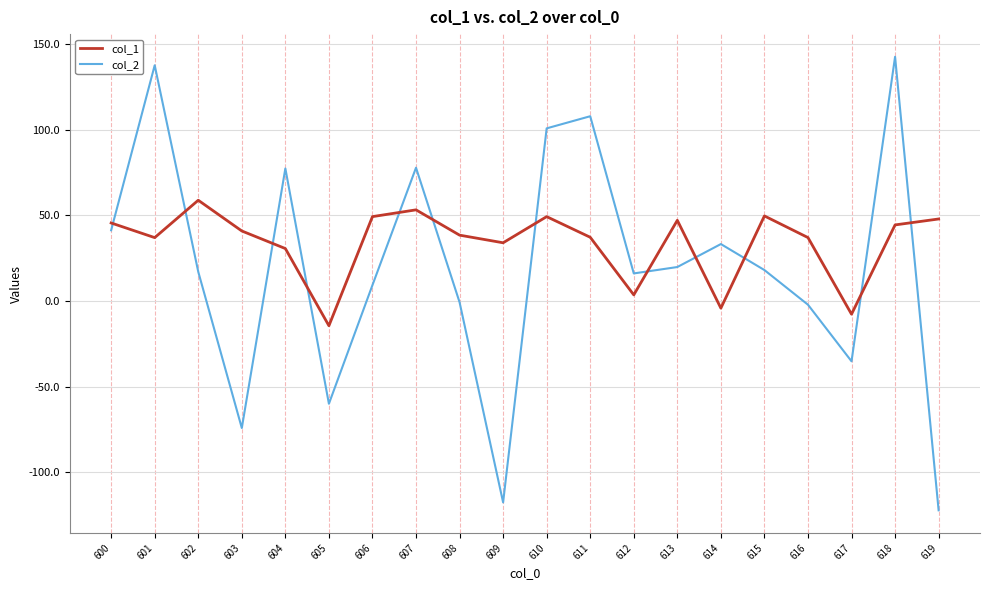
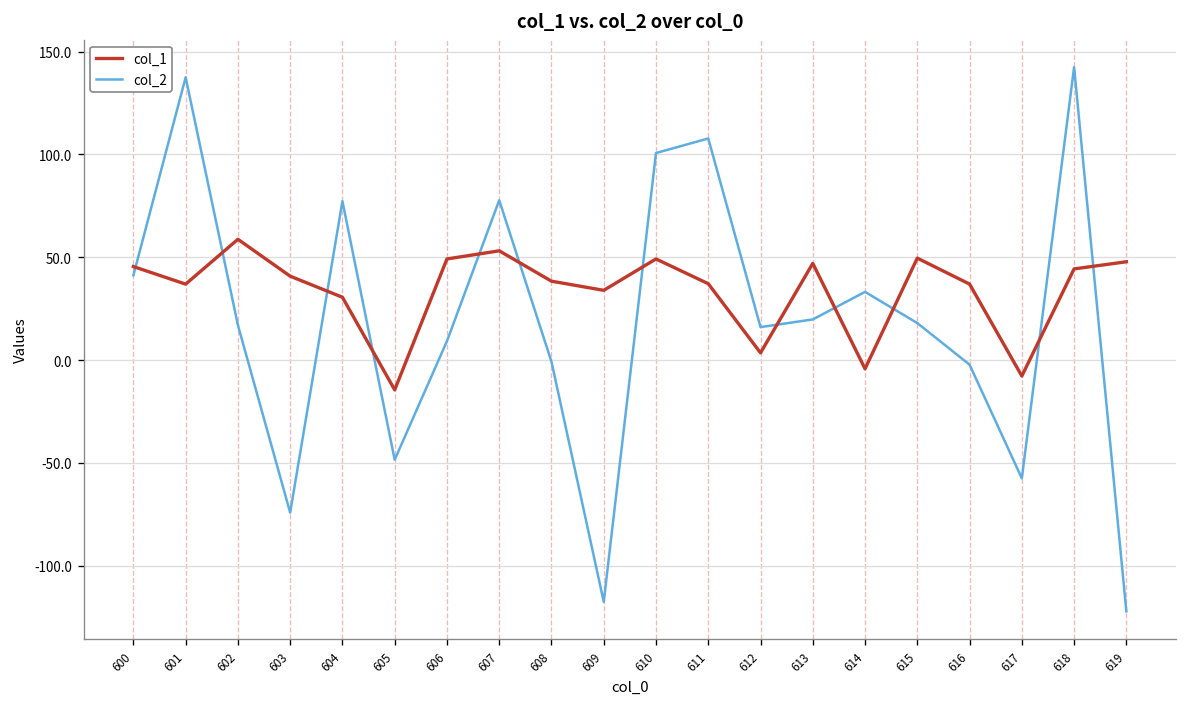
col_2, 605: -60 -> -48
col_2, 617: -35 -> -57
